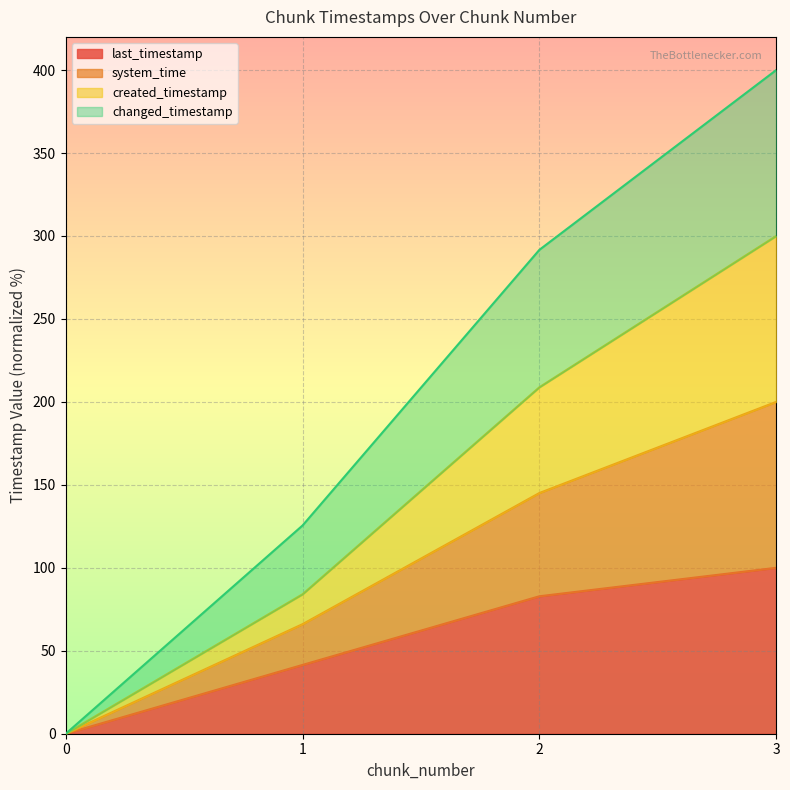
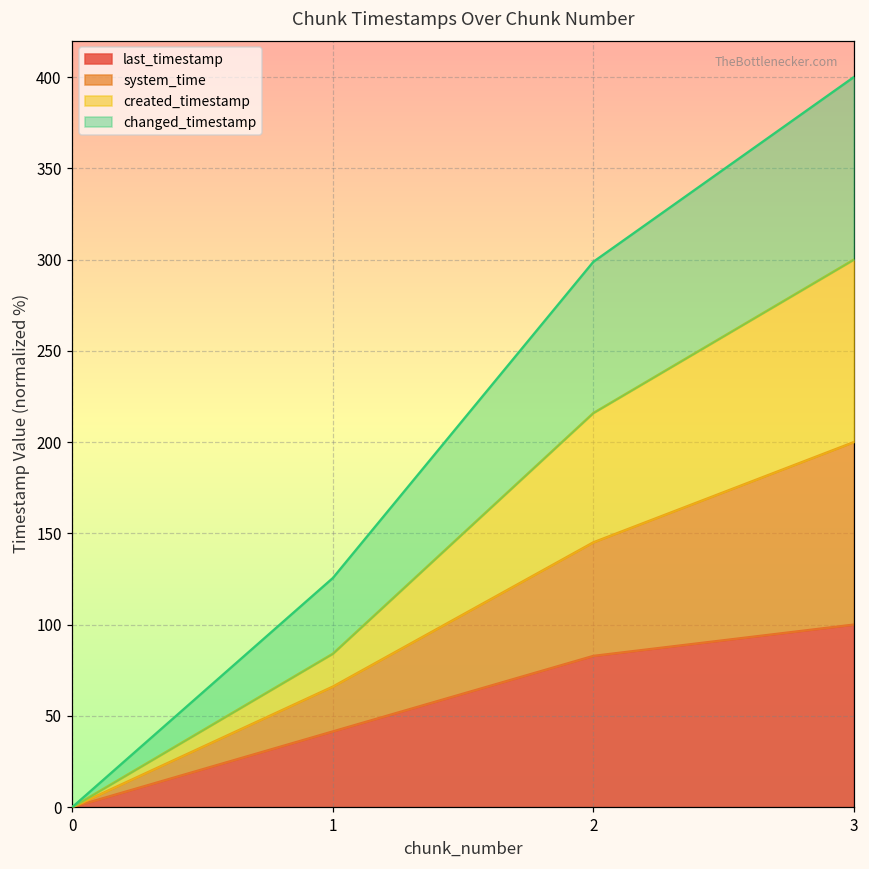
created_timestamp, 2: 64 -> 71
